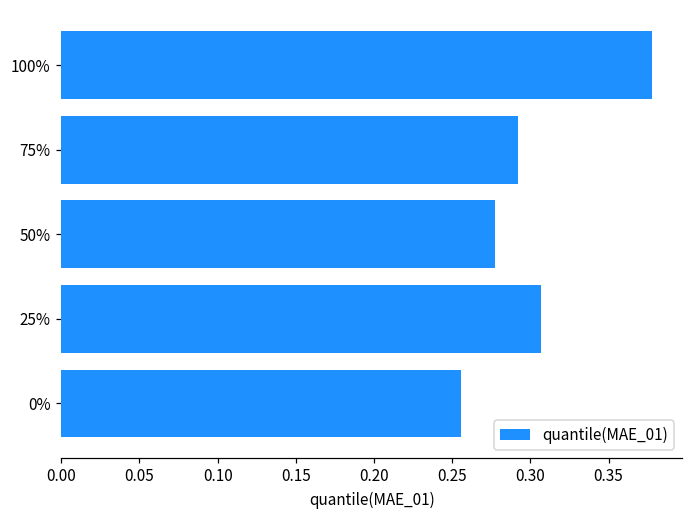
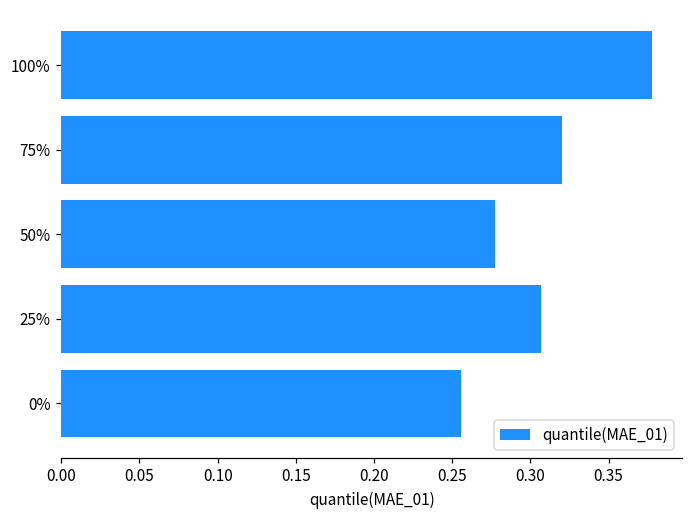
75%: 0.292 -> 0.320
